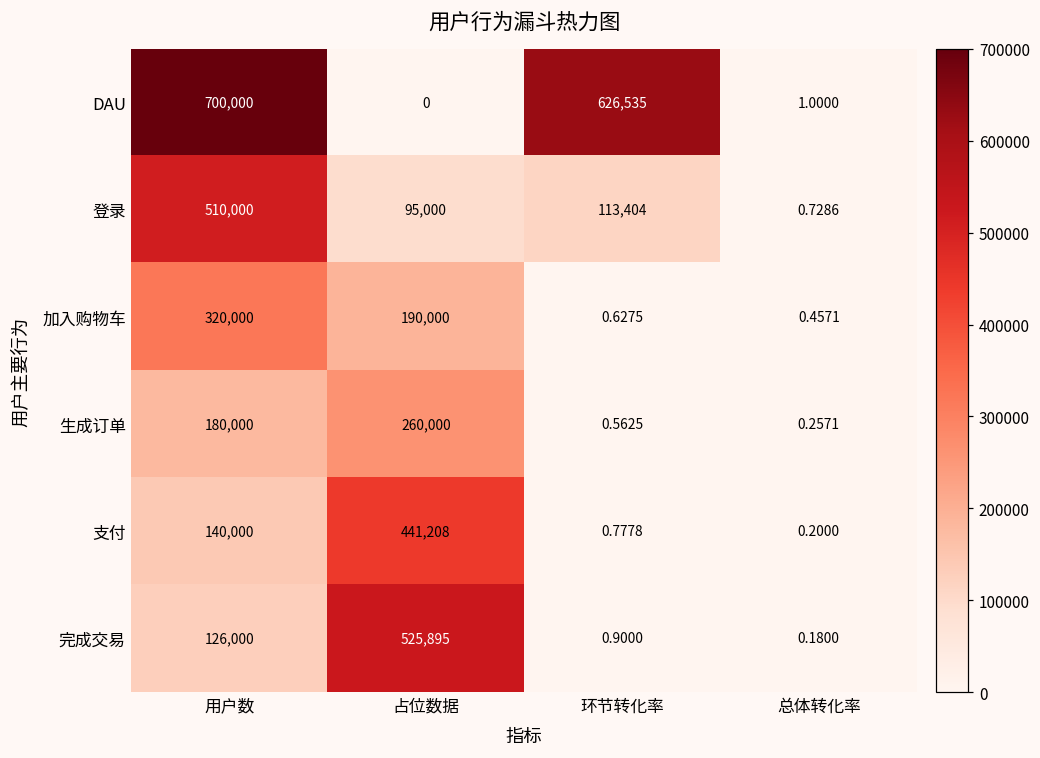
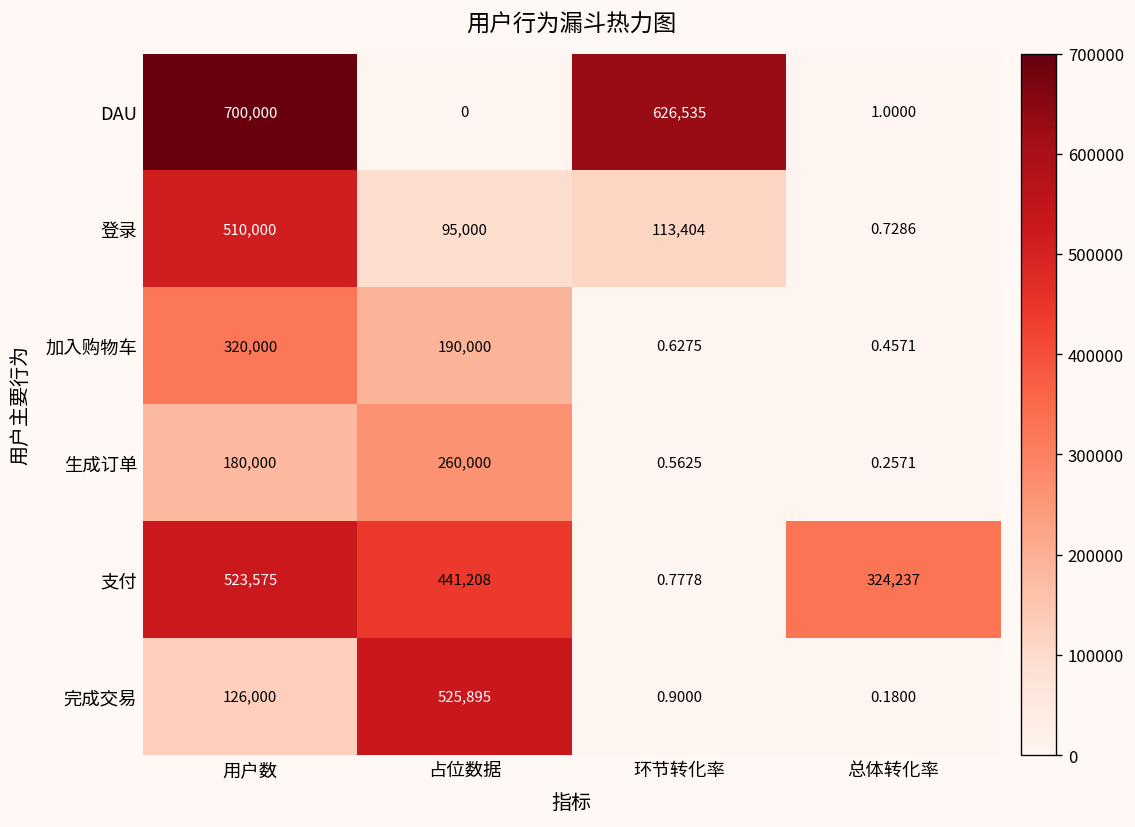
支付, 用户数: 140,000 -> 523,575
支付, 总体转化率: 0.2000 -> 324,237
